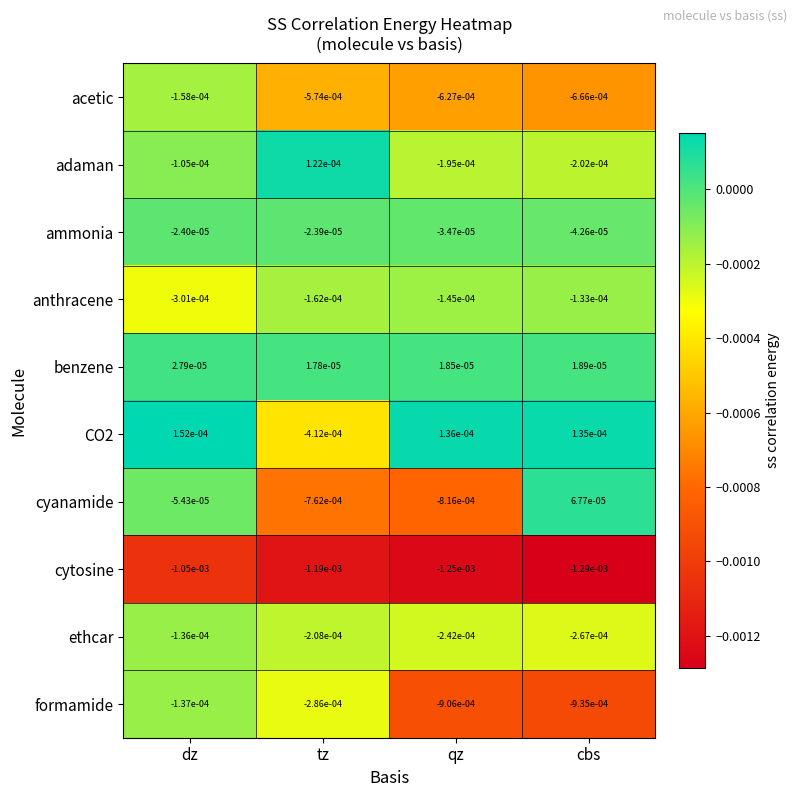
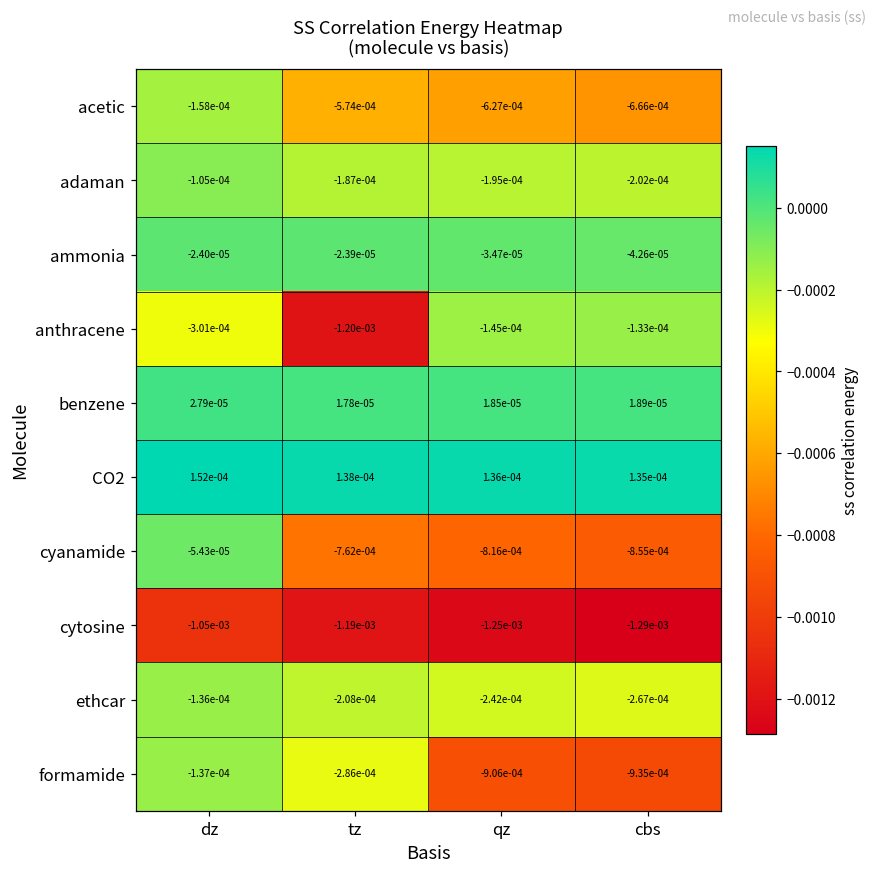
adaman, tz: 1.22e-04 -> -1.87e-04
anthracene, tz: -1.62e-04 -> -1.20e-03
CO2, tz: -4.12e-04 -> 1.38e-04
cyanamide, cbs: 6.77e-05 -> -8.55e-04
